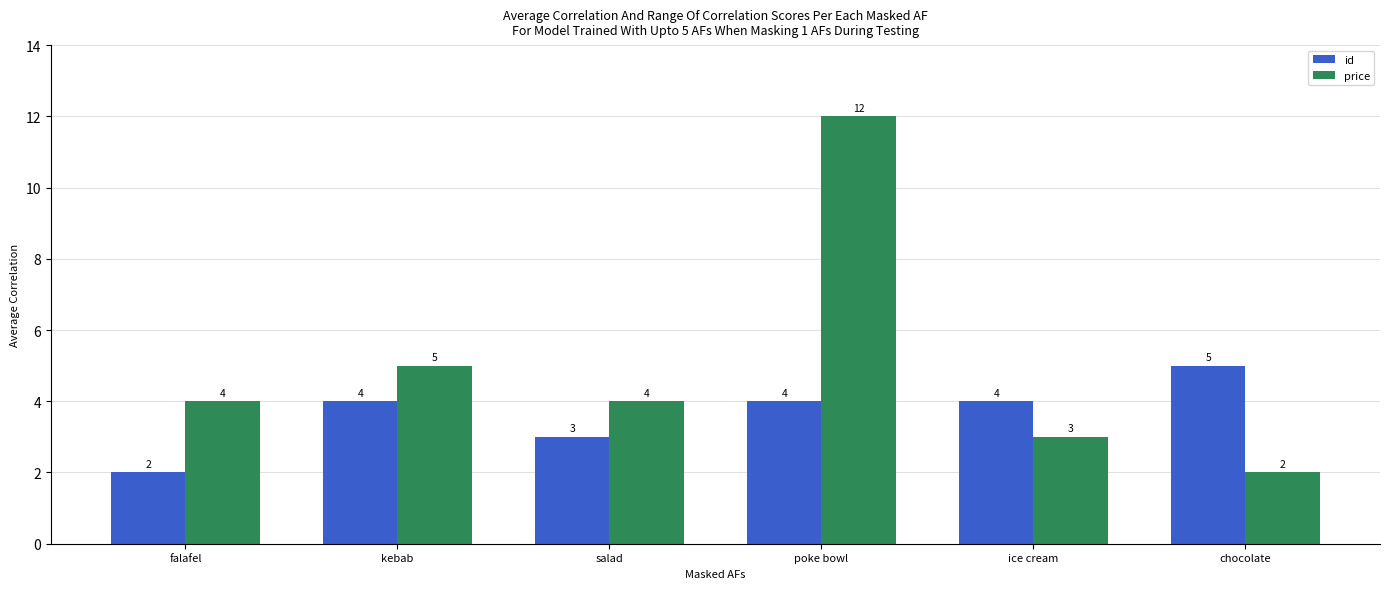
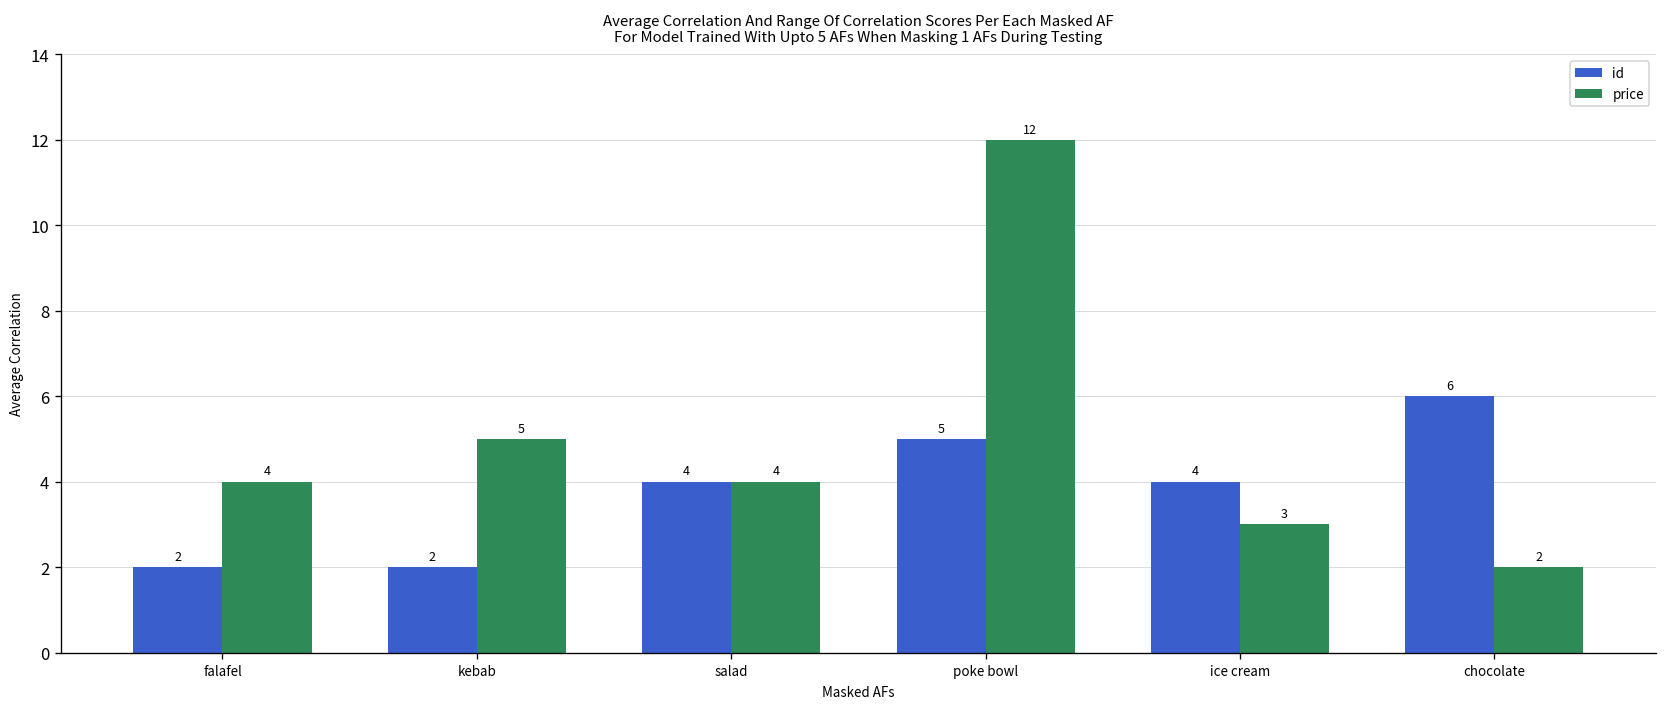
id, kebab: 4 -> 2
id, salad: 3 -> 4
id, poke bowl: 4 -> 5
id, chocolate: 5 -> 6
